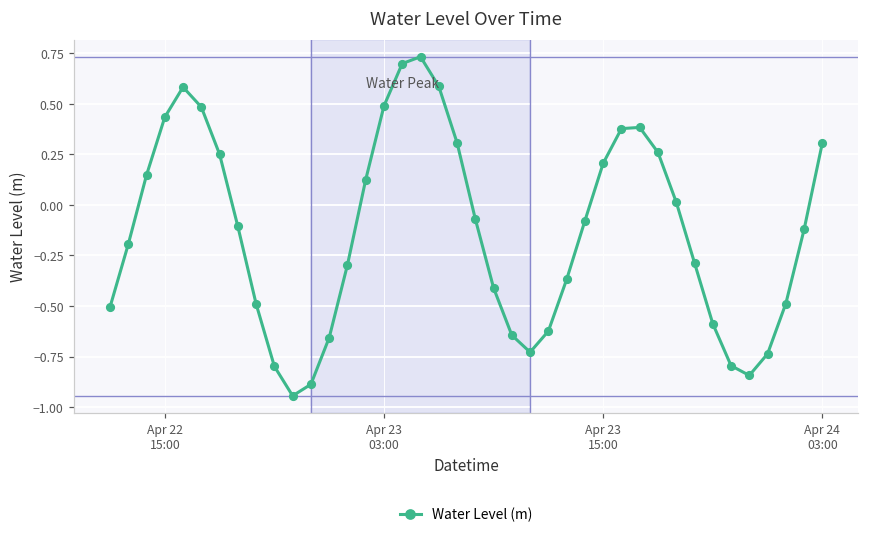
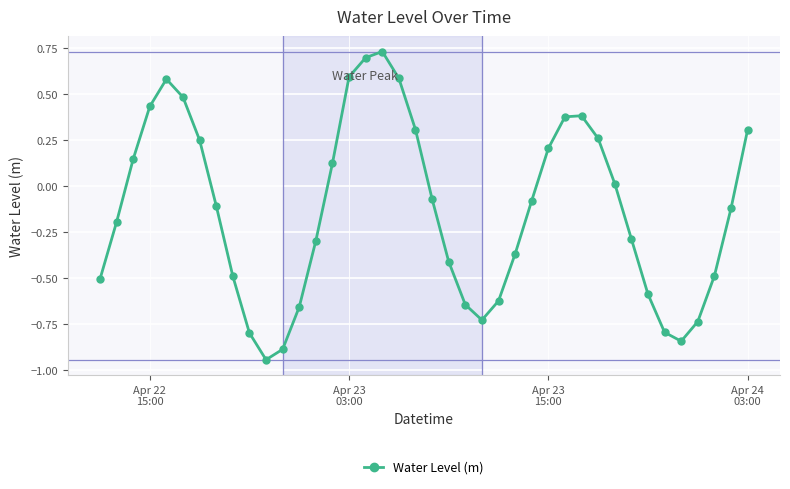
Apr 23 03:00: 0.49 -> 0.59
